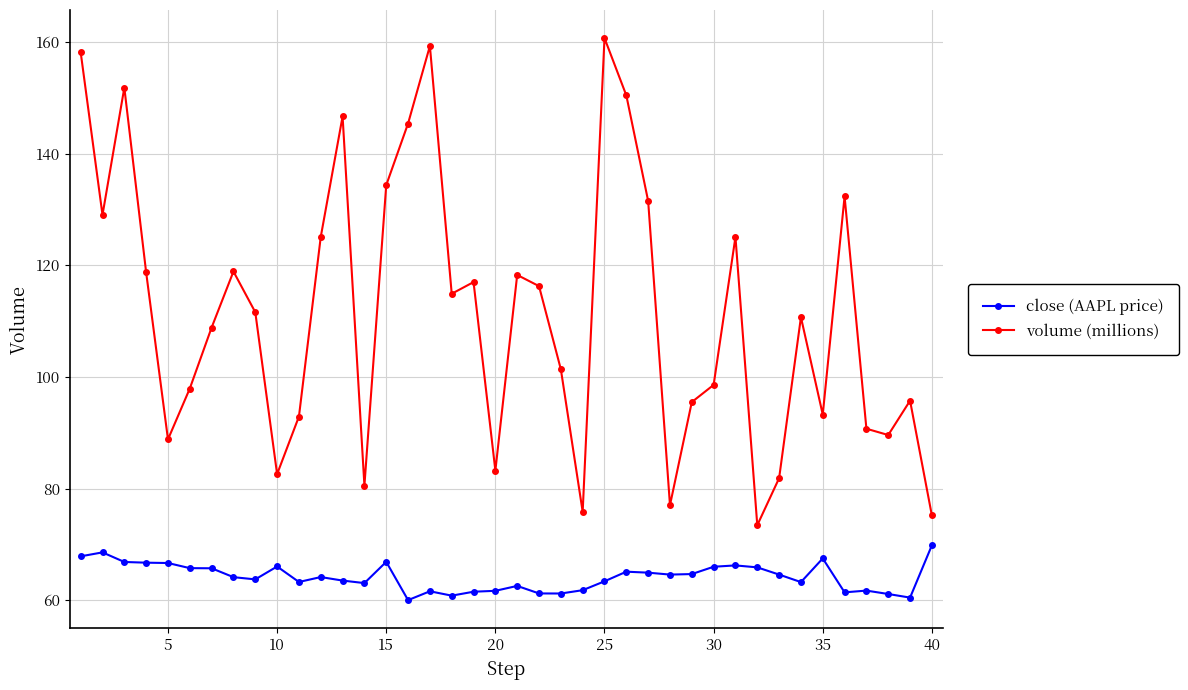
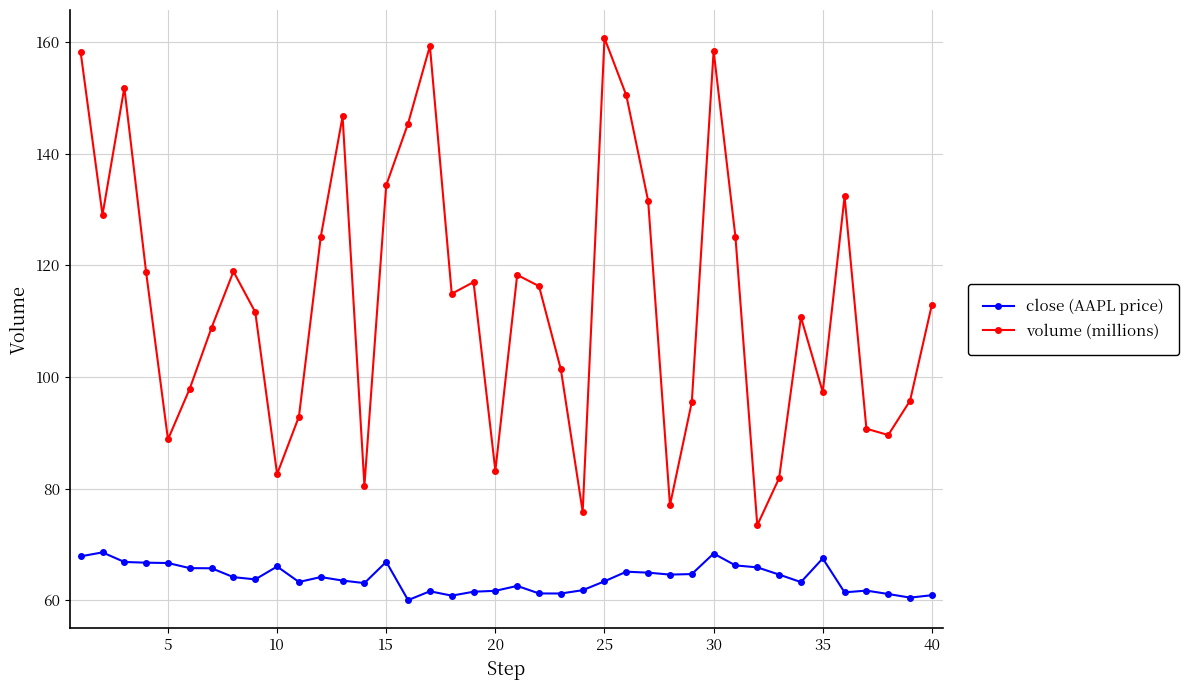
close (AAPL price), 30: 66 -> 68
volume (millions), 30: 99 -> 158
volume (millions), 35: 93 -> 97
close (AAPL price), 40: 70 -> 61
volume (millions), 40: 75 -> 113
